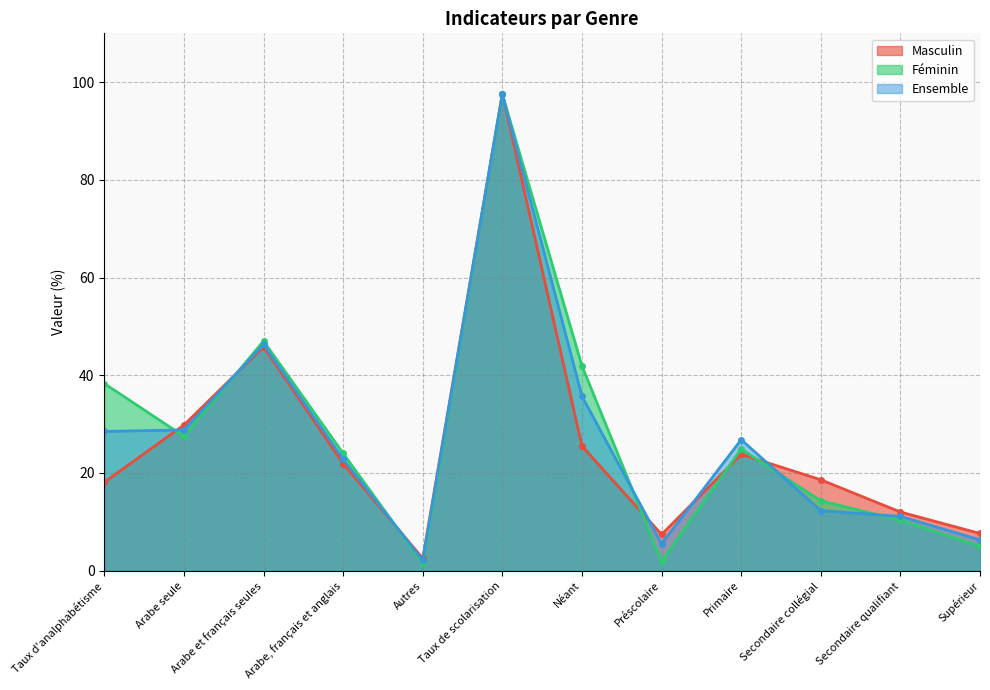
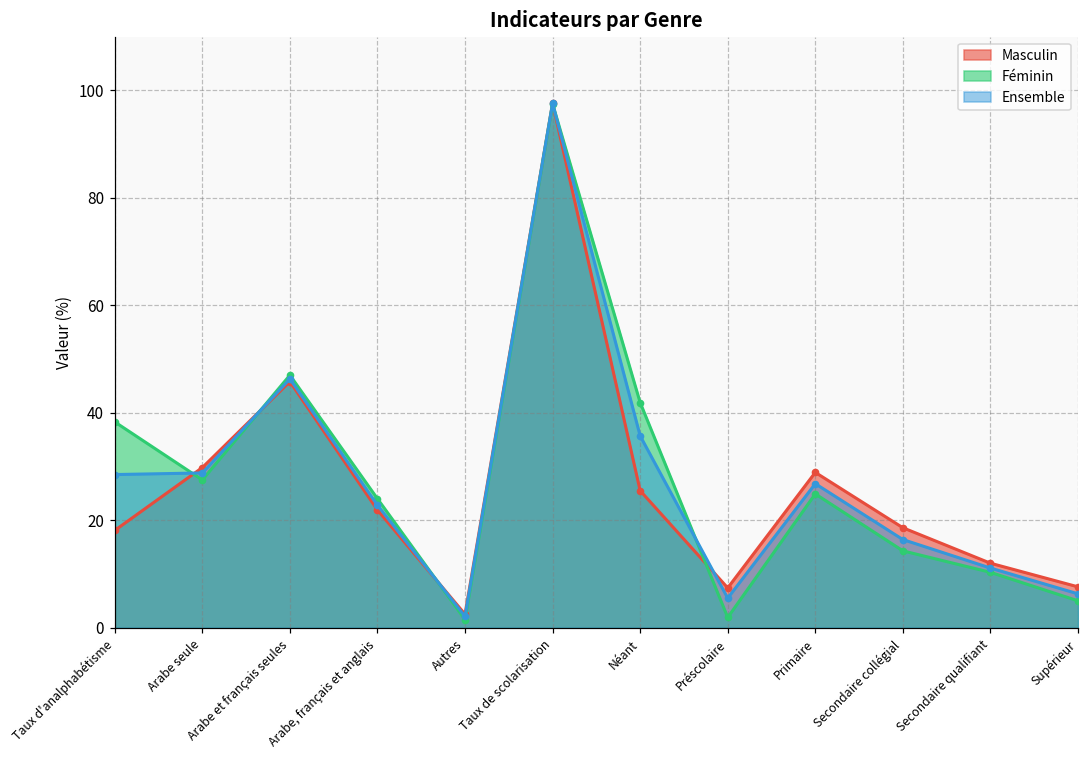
Masculin, Primaire: 24 -> 29
Ensemble, Secondaire collégial: 12 -> 16
